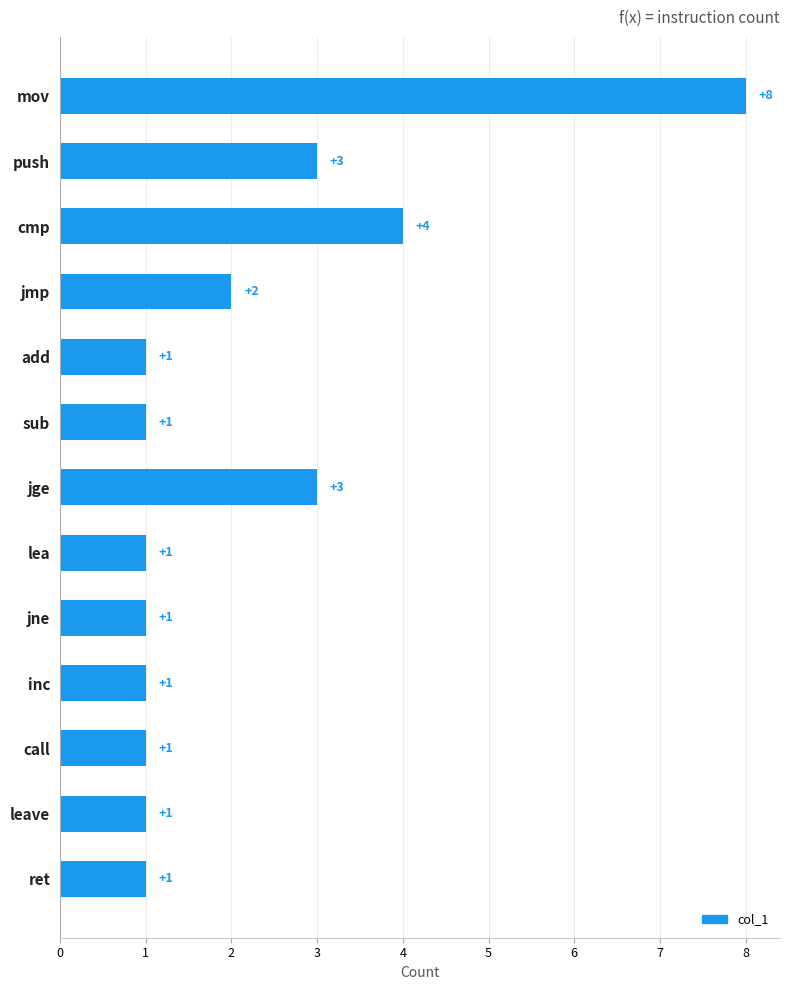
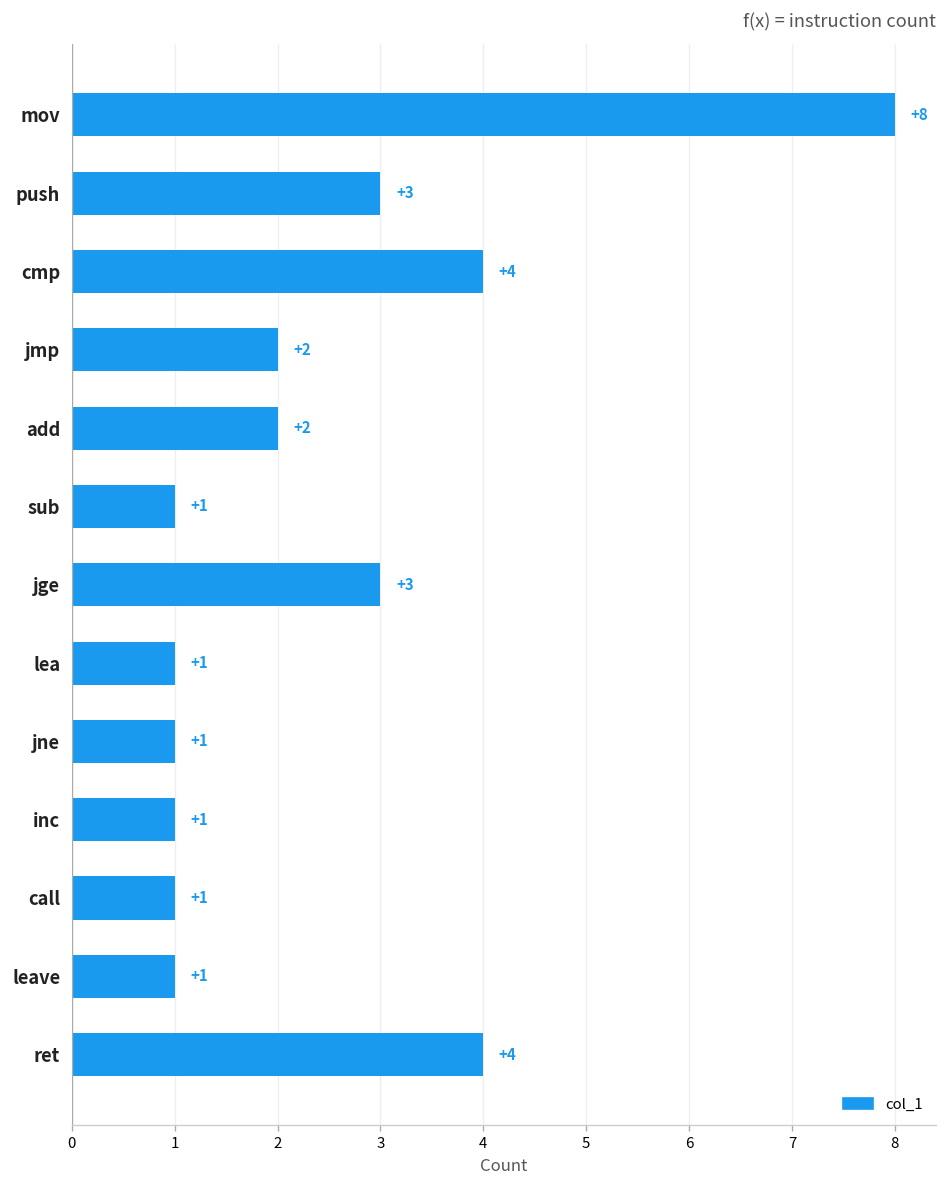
add: +1 -> +2
ret: +1 -> +4
